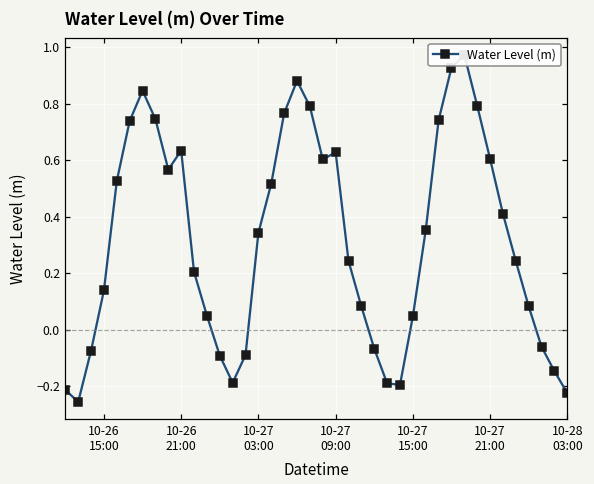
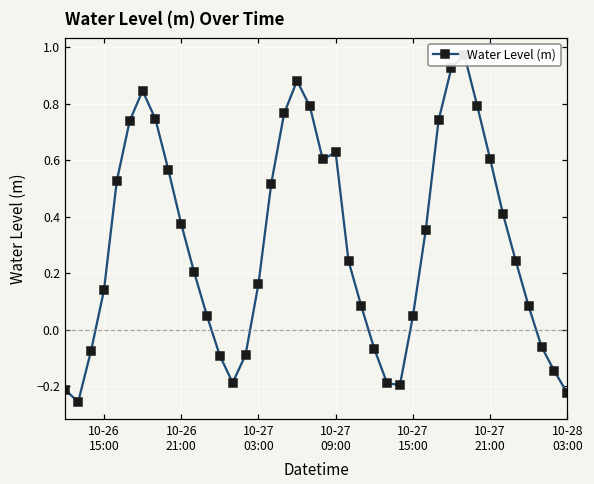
10-26 21:00: 0.63 -> 0.38
10-27 03:00: 0.34 -> 0.16
